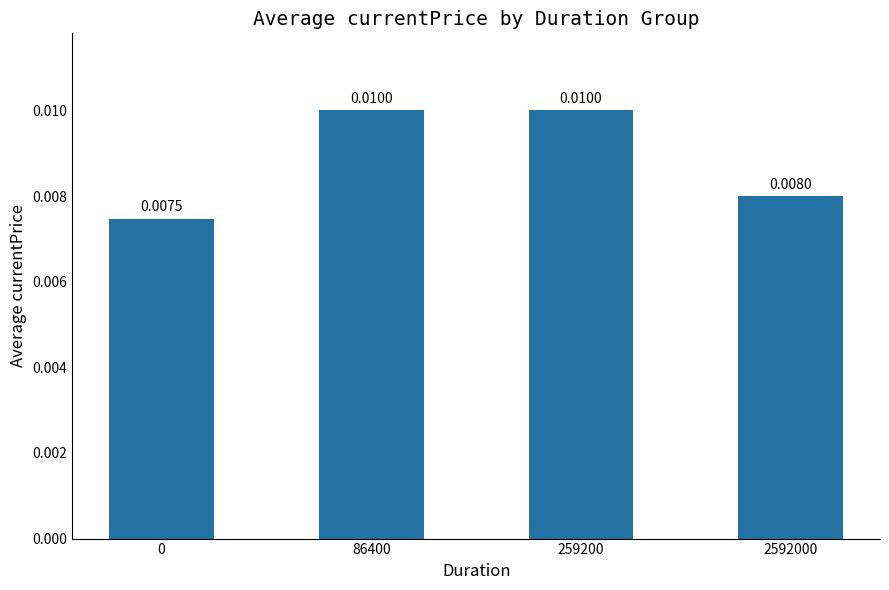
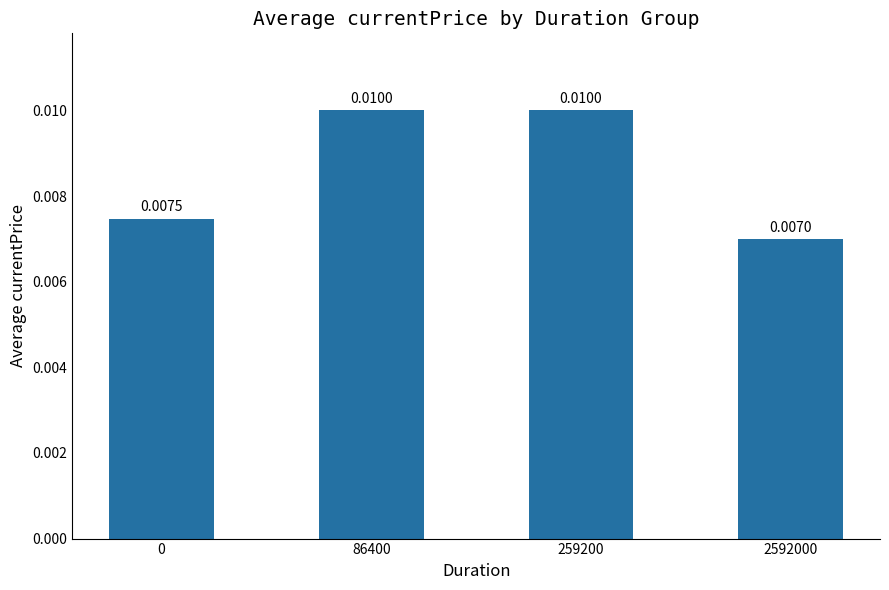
2592000: 0.0080 -> 0.0070
